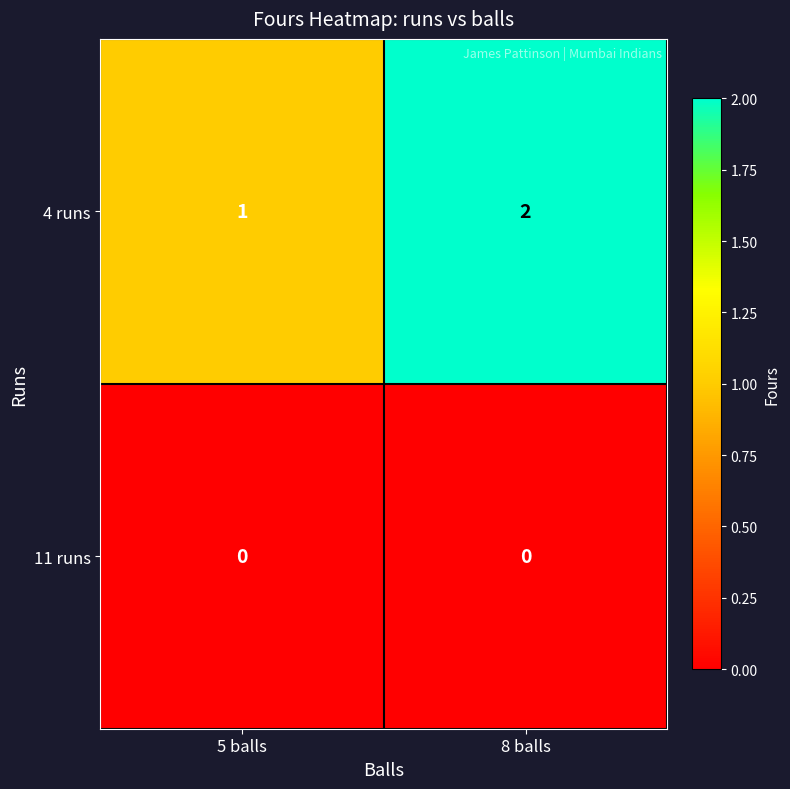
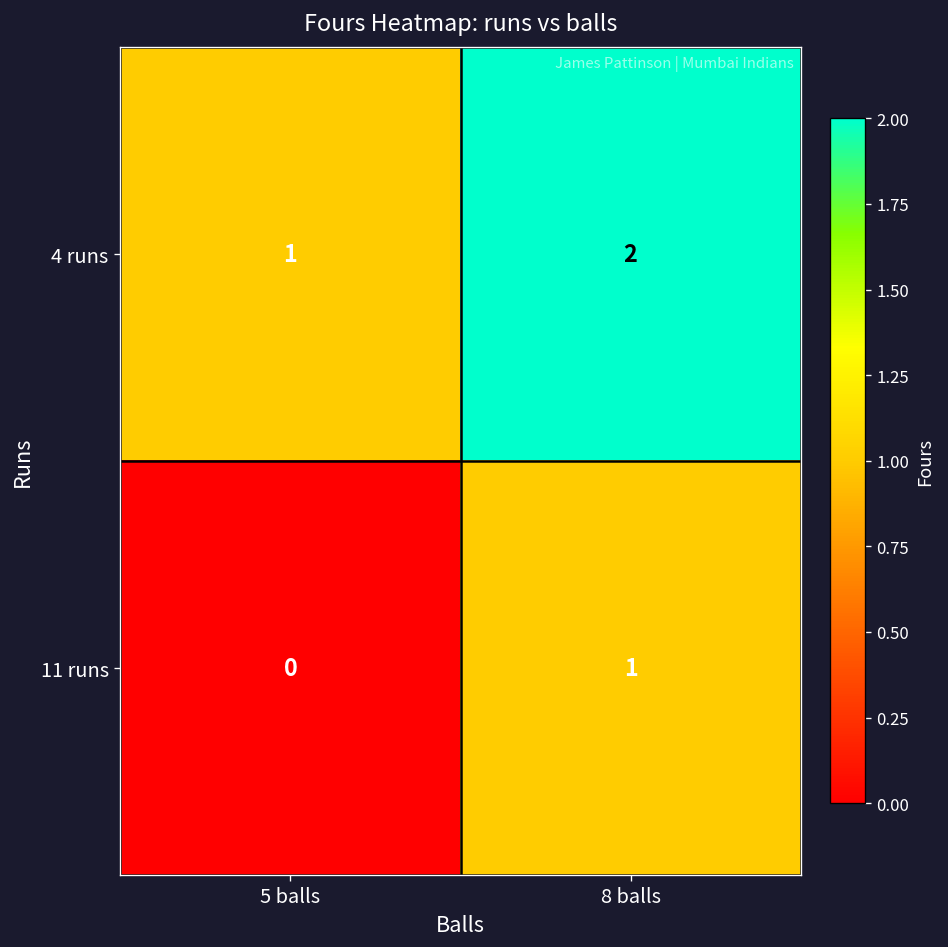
11 runs, 8 balls: 0 -> 1
